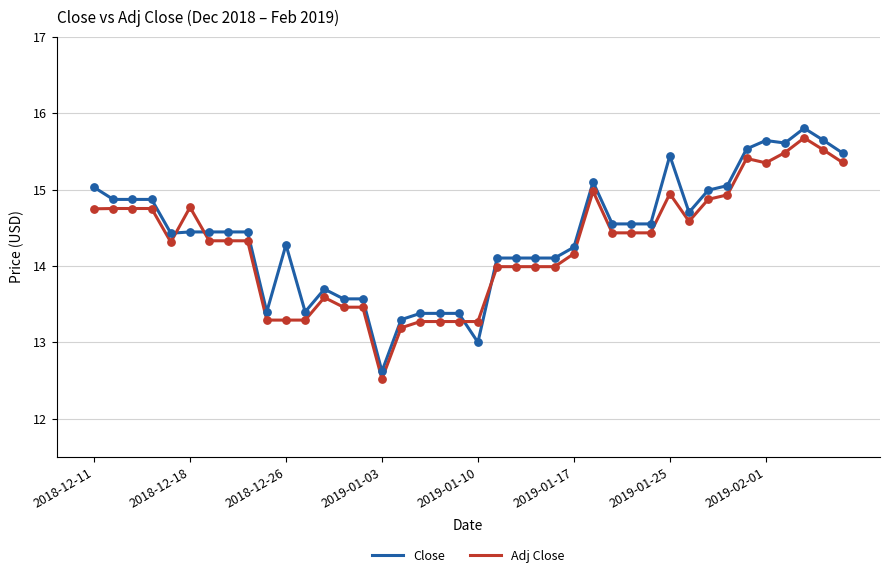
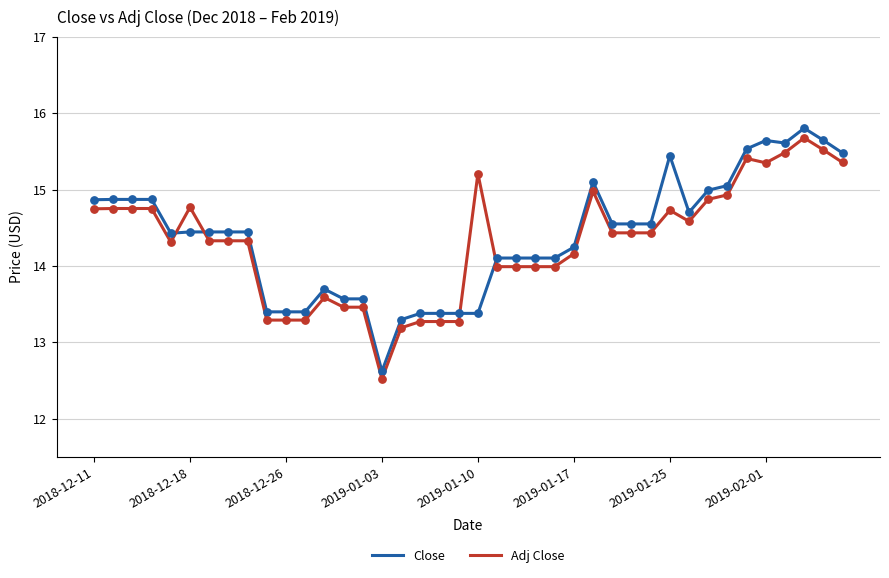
Close, 2018-12-11: 15.0 -> 14.9
Close, 2018-12-26: 14.3 -> 13.4
Close, 2019-01-10: 13.0 -> 13.4
Adj Close, 2019-01-10: 13.3 -> 15.2
Adj Close, 2019-01-25: 14.9 -> 14.7
